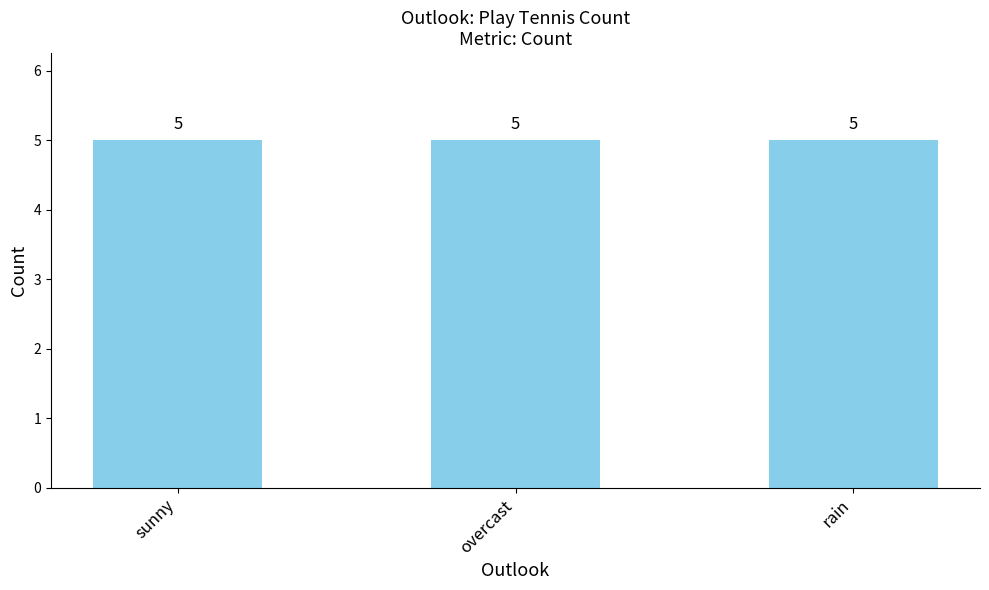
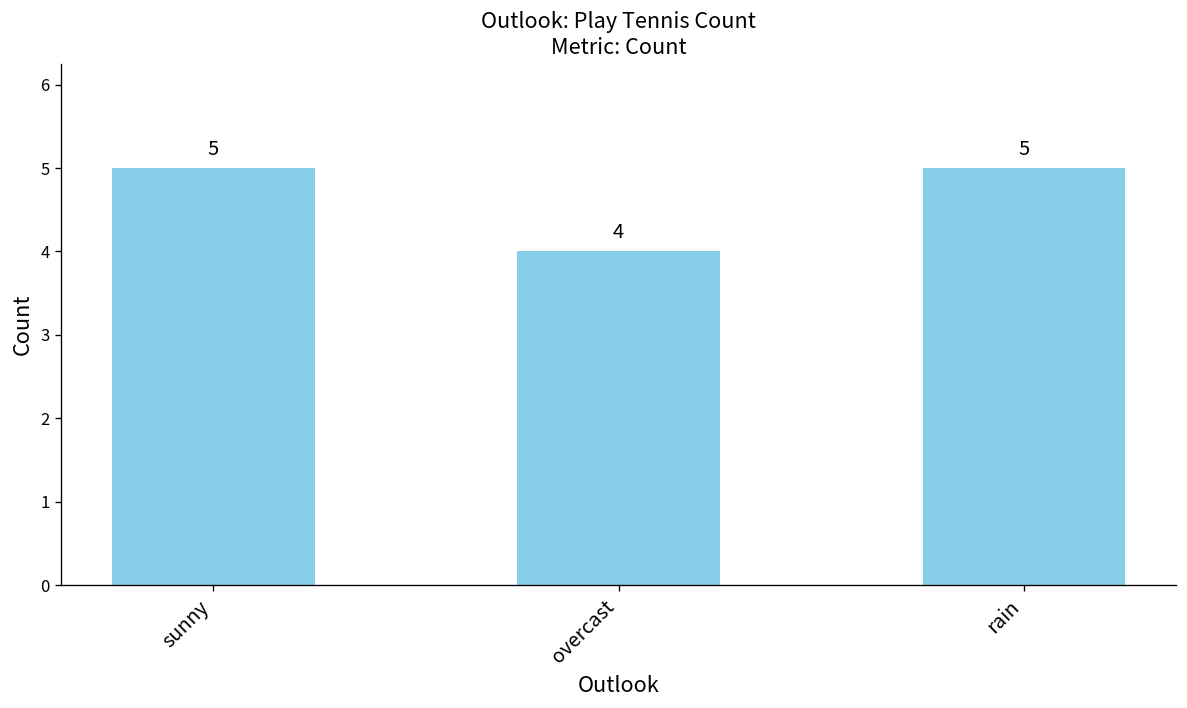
overcast: 5 -> 4
